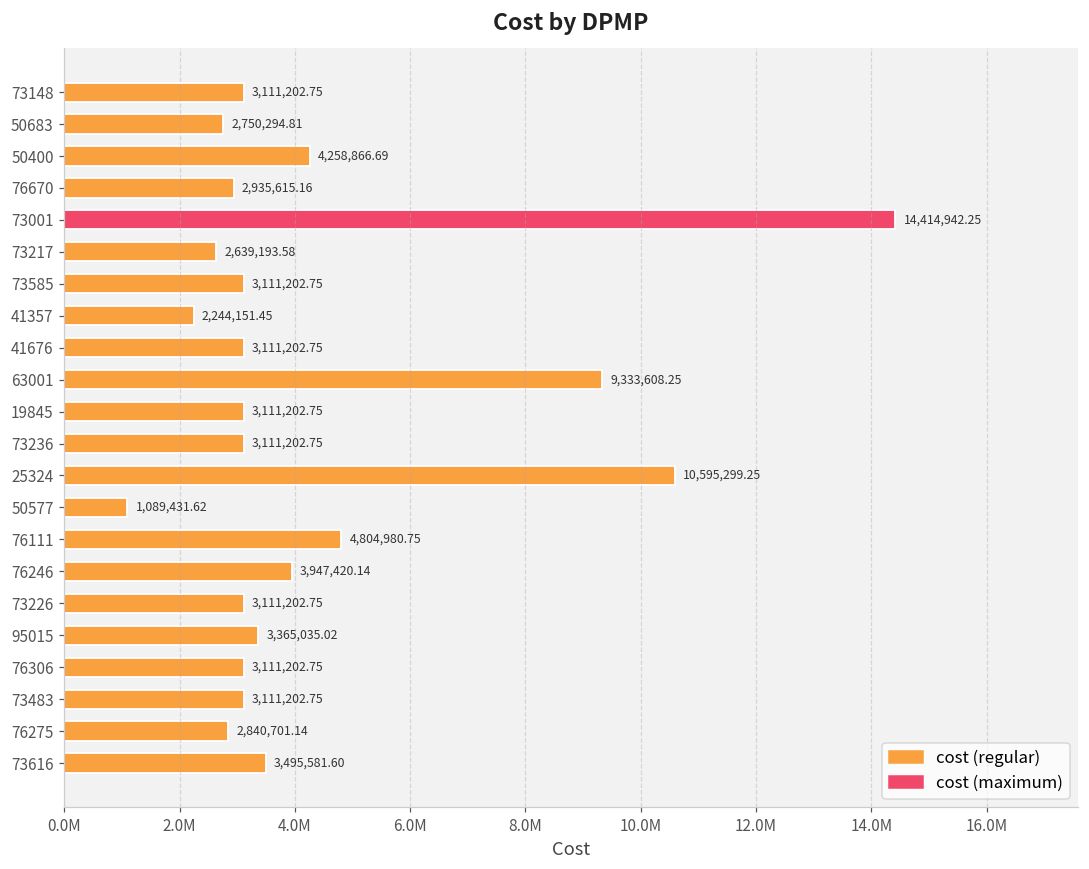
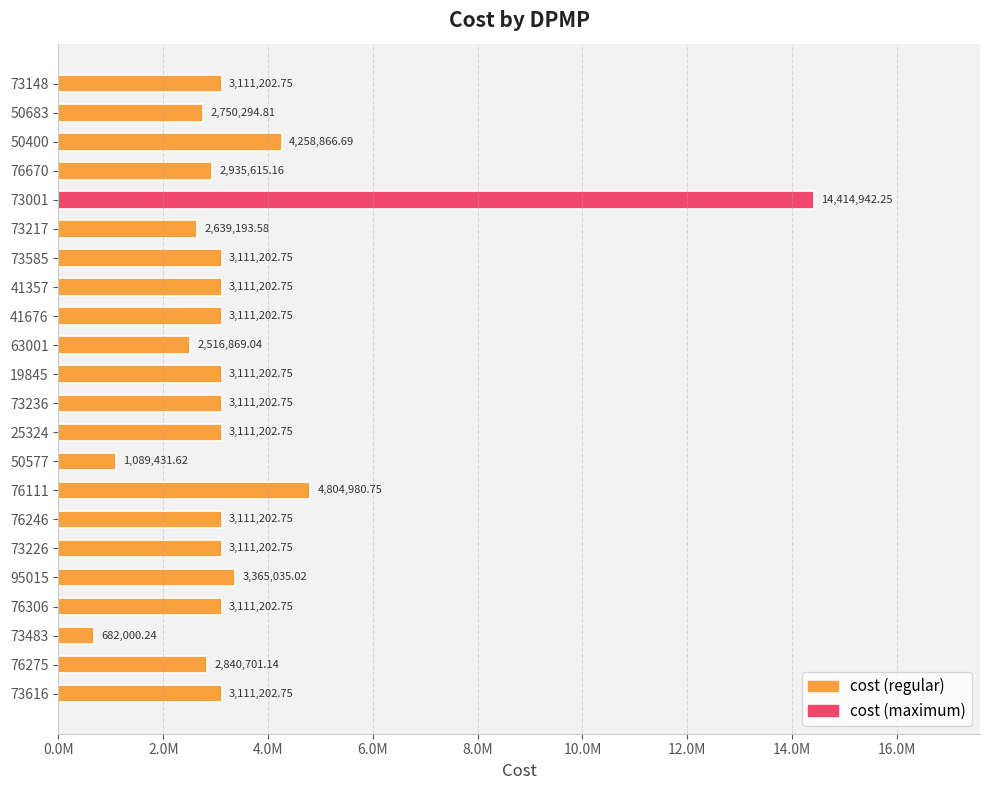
41357: 2,244,151.45 -> 3,111,202.75
63001: 9,333,608.25 -> 2,516,869.04
25324: 10,595,299.25 -> 3,111,202.75
76246: 3,947,420.14 -> 3,111,202.75
73483: 3,111,202.75 -> 682,000.24
73616: 3,495,581.60 -> 3,111,202.75
